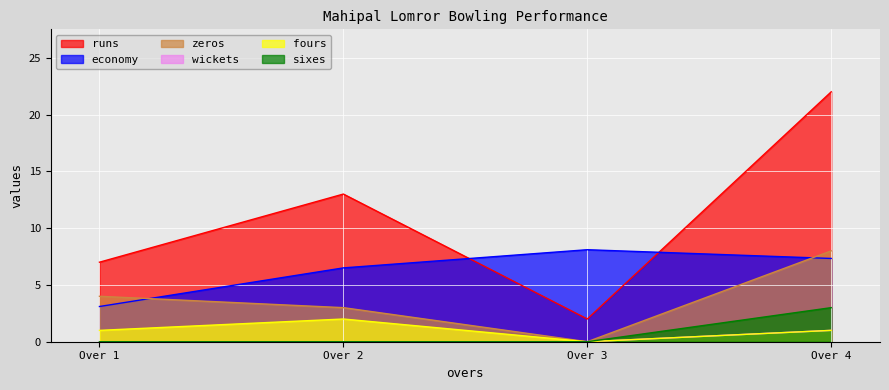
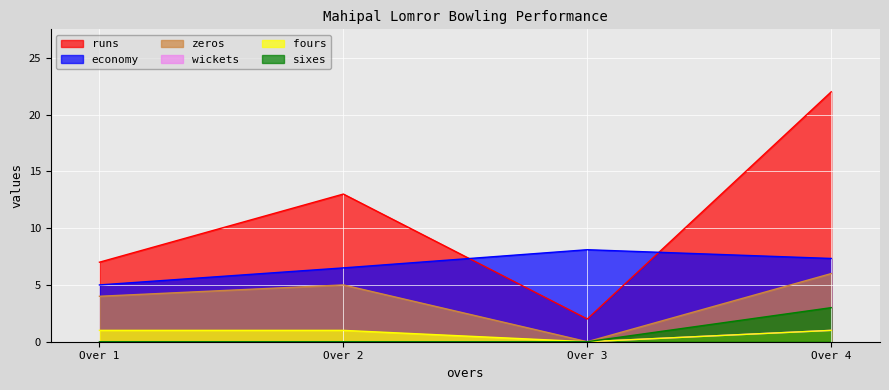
economy, Over 1: 3.1 -> 5.0
zeros, Over 2: 3 -> 5
fours, Over 2: 2 -> 1
zeros, Over 4: 8 -> 6
